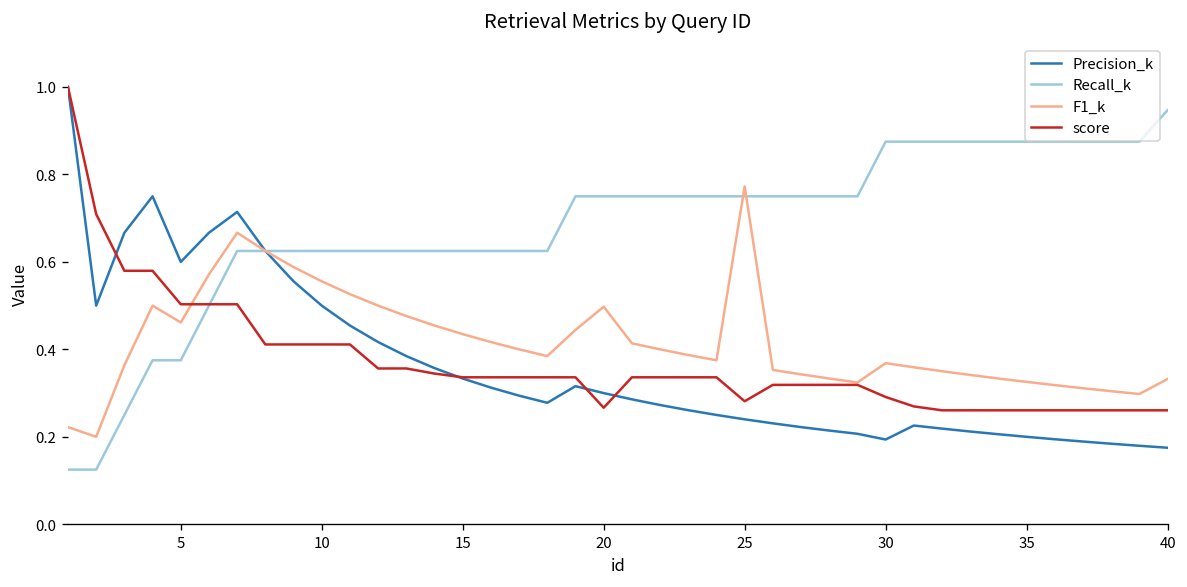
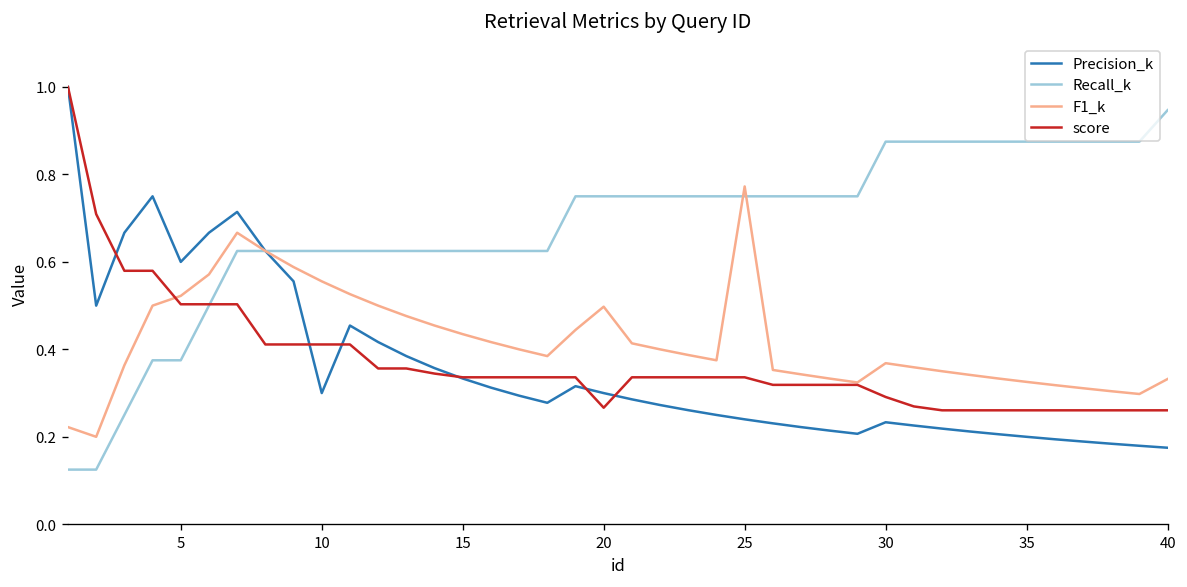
F1_k, 5: 0.46 -> 0.52
Precision_k, 10: 0.5 -> 0.3
score, 25: 0.28 -> 0.34
Precision_k, 30: 0.19 -> 0.23
